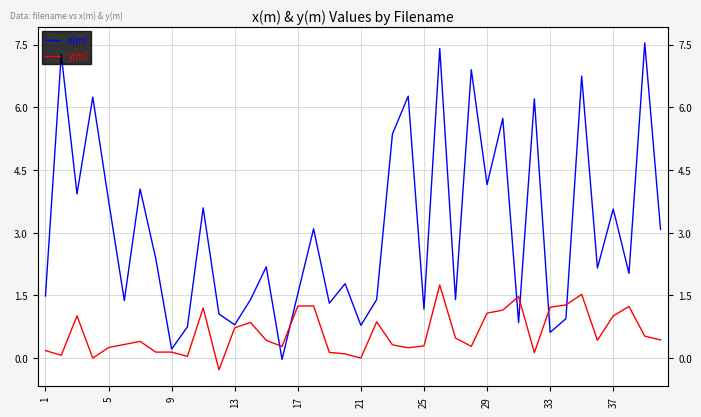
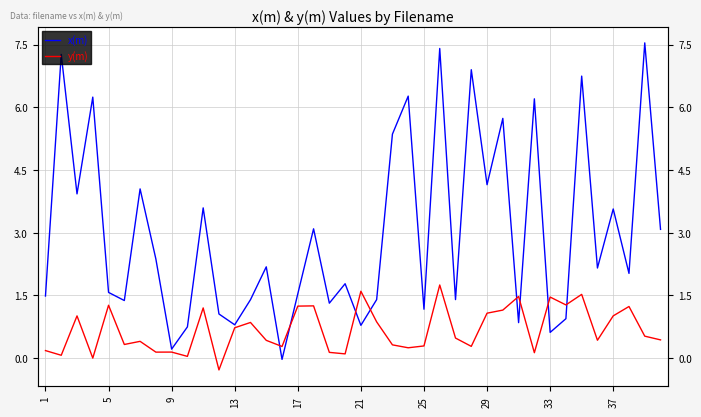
x(m), 5: 3.8 -> 1.6
y(m), 5: 0.3 -> 1.3
y(m), 21: 0.0 -> 1.6
y(m), 33: 1.2 -> 1.5
